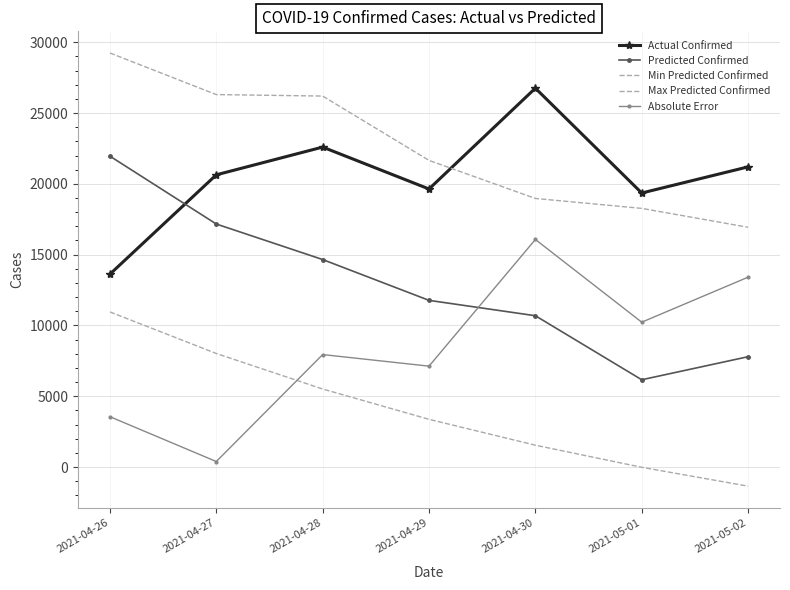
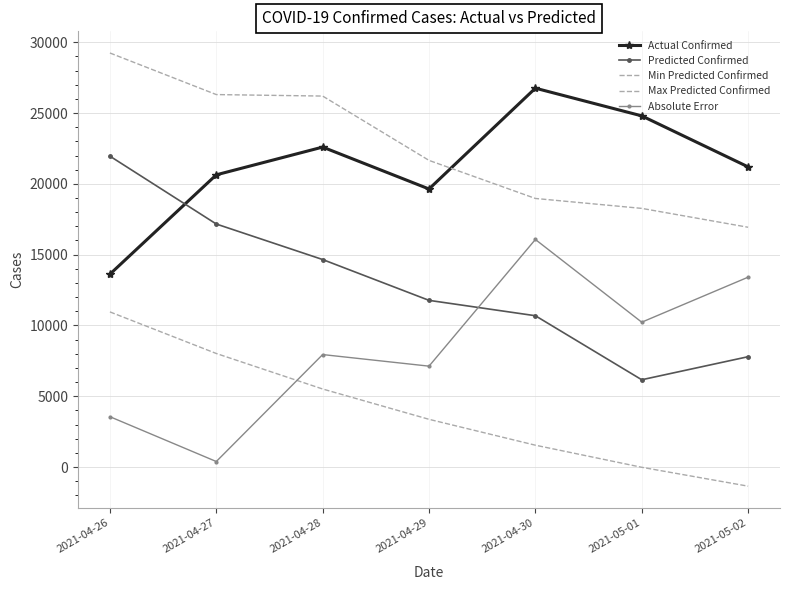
Actual Confirmed, 2021-05-01: 19400 -> 24800
